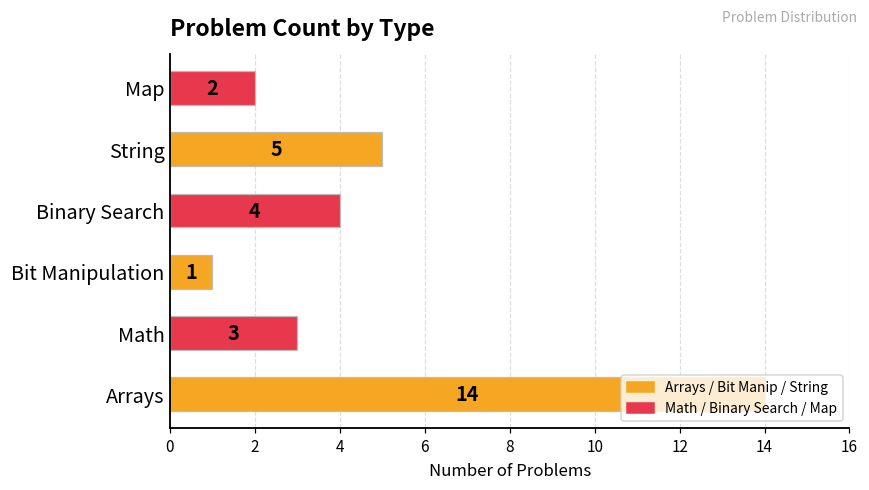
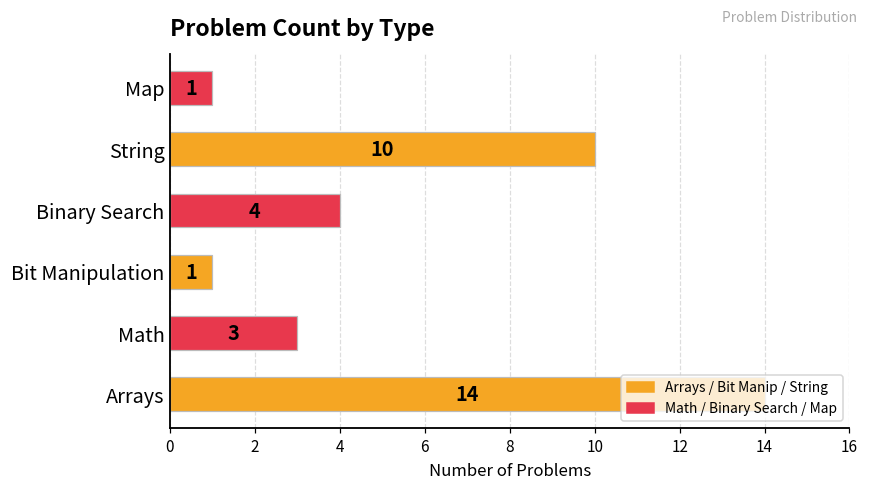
Map: 2 -> 1
String: 5 -> 10
